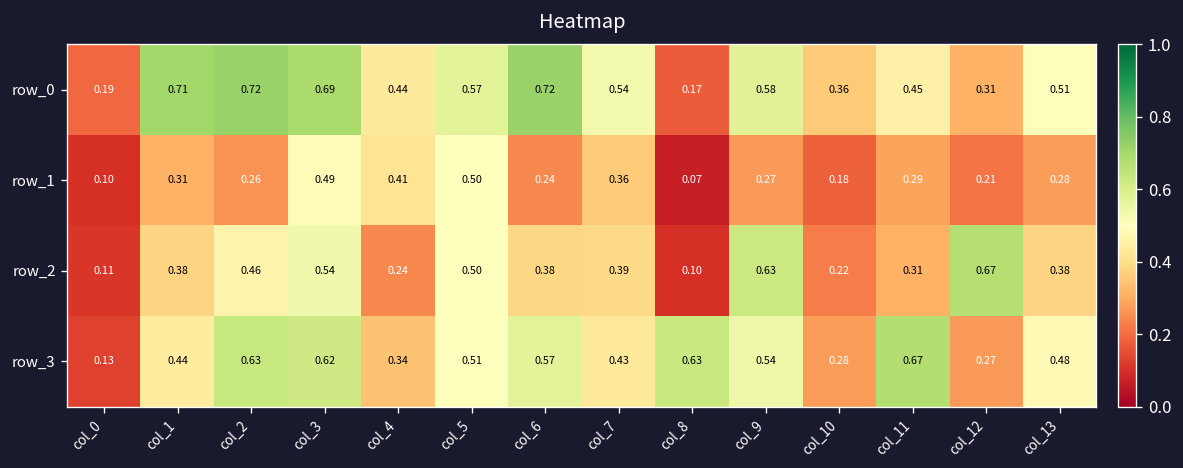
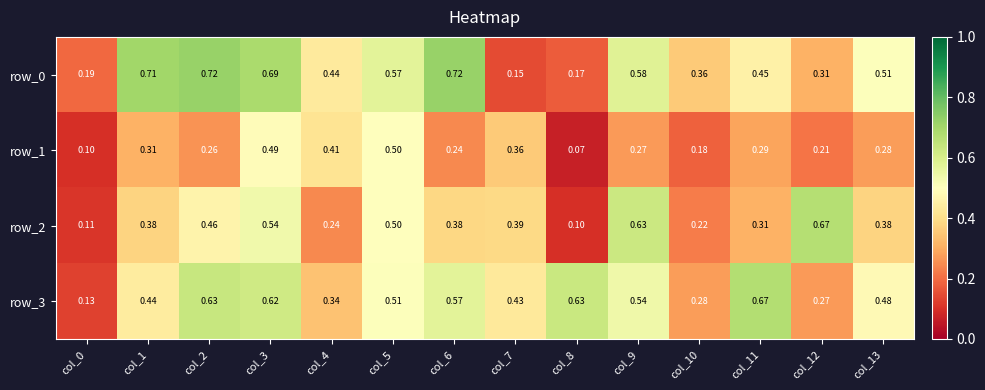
row_0, col_7: 0.54 -> 0.15
